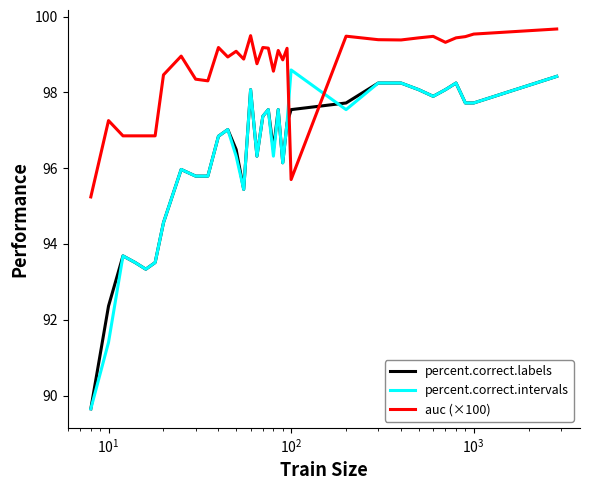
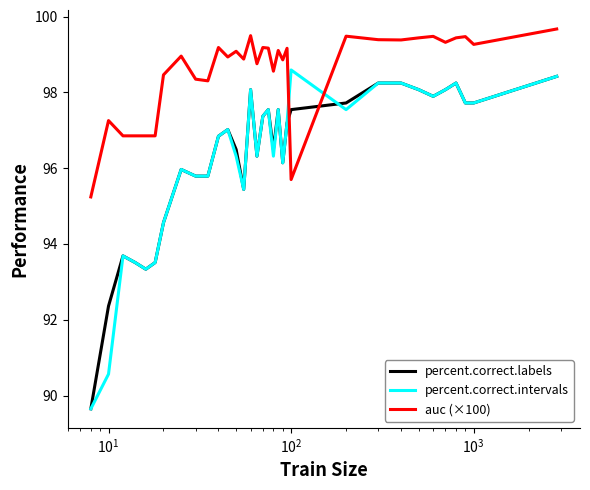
percent.correct.intervals, 10^1: 91.4 -> 90.6
auc (×100), 10^3: 99.5 -> 99.3
